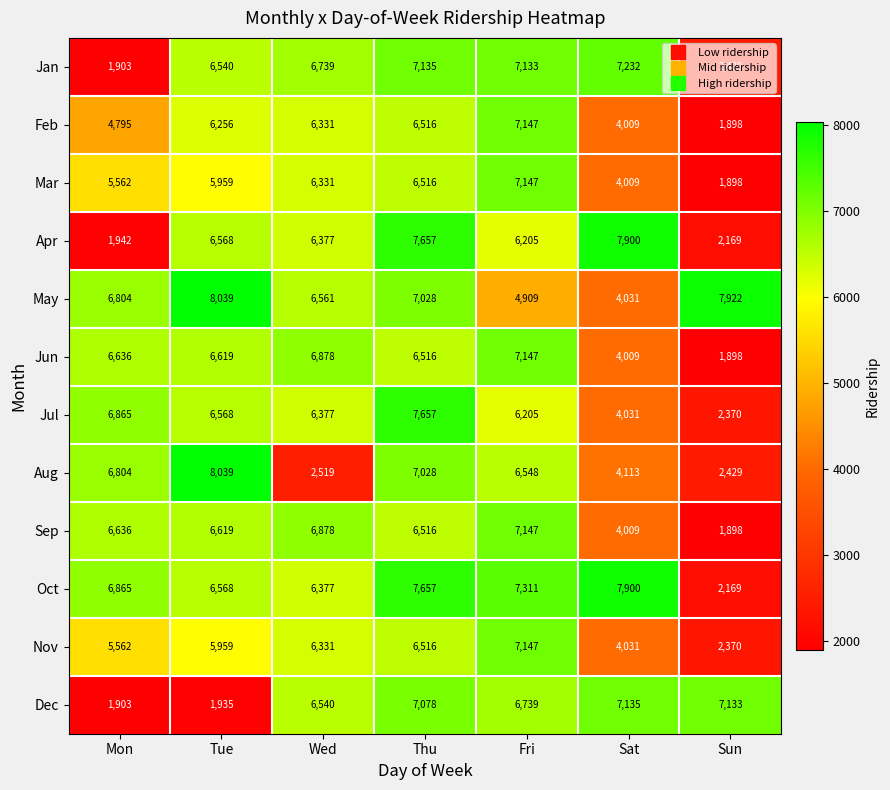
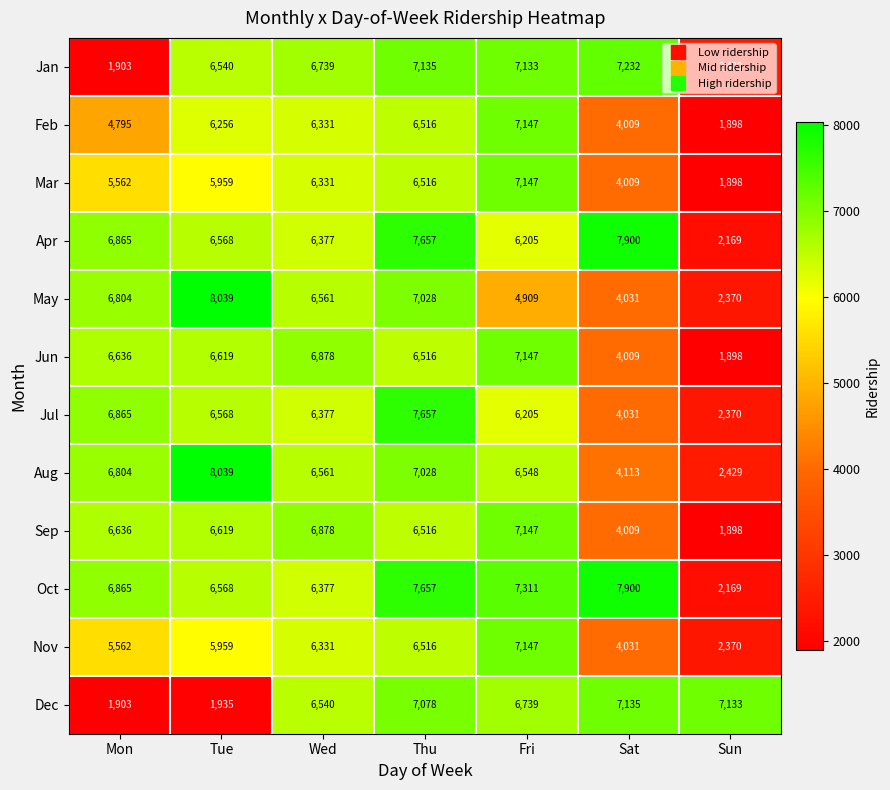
Apr, Mon: 1,942 -> 6,865
May, Sun: 7,922 -> 2,370
Aug, Wed: 2,519 -> 6,561
